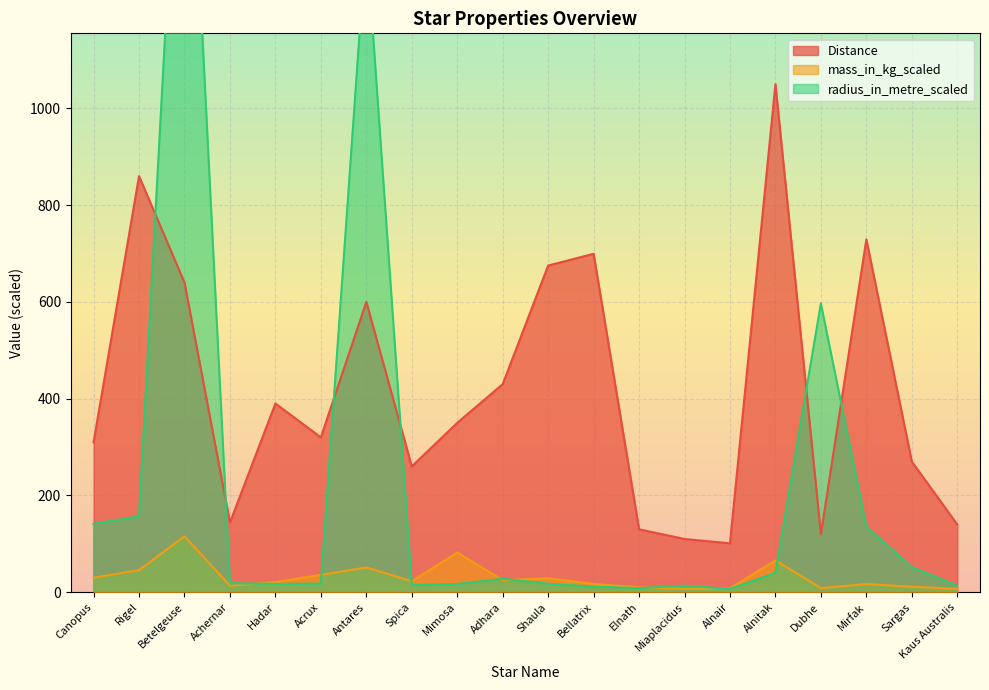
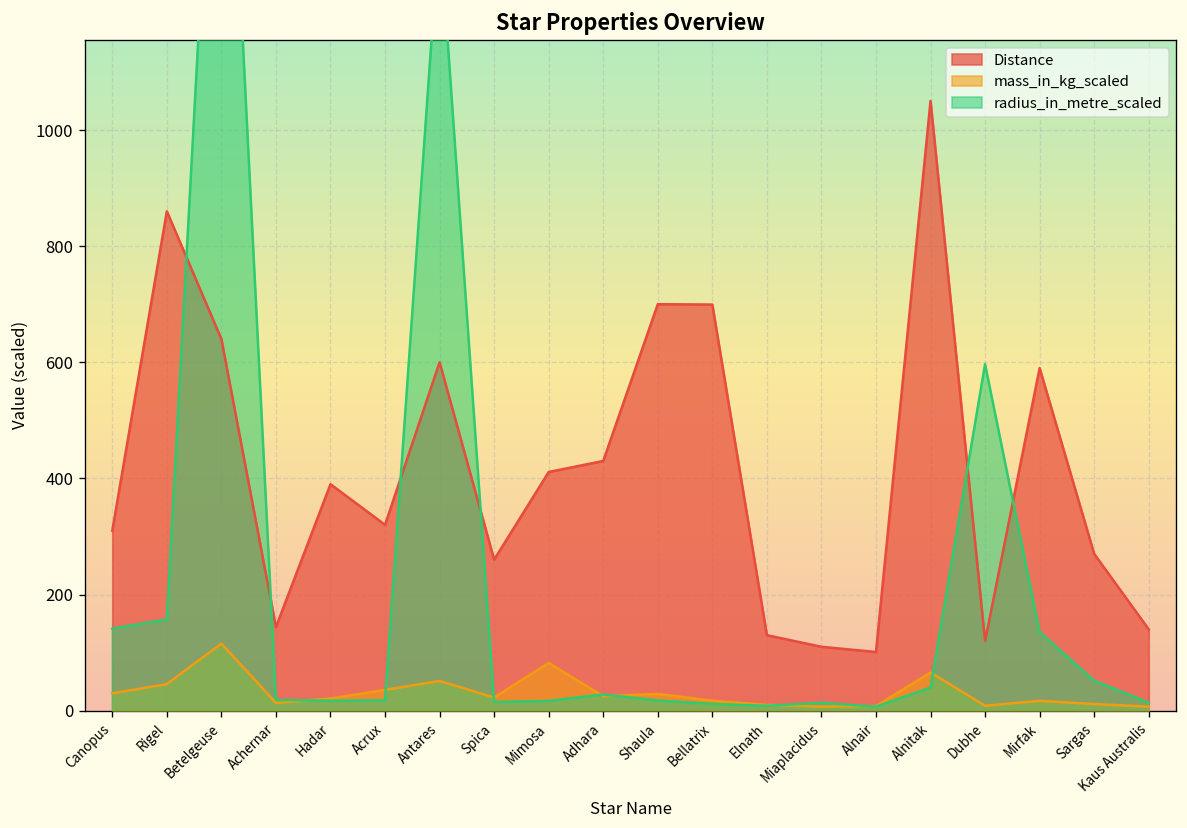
Distance, Mimosa: 350 -> 410
Distance, Shaula: 680 -> 700
Distance, Mirfak: 730 -> 590
